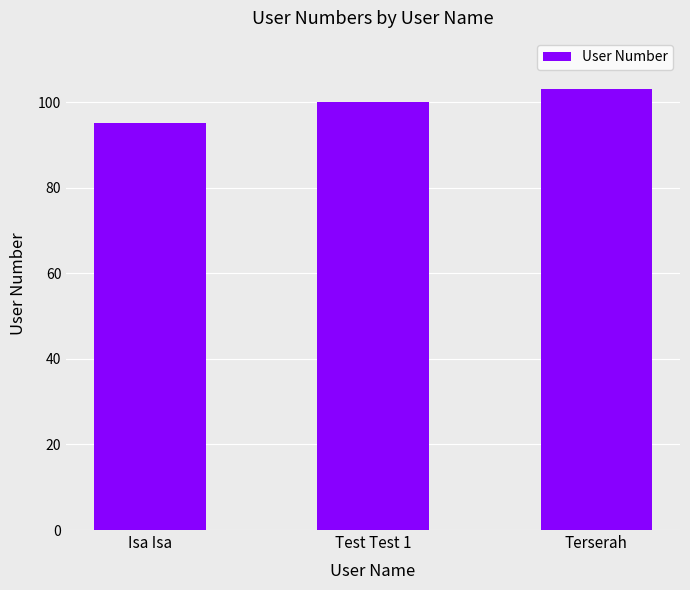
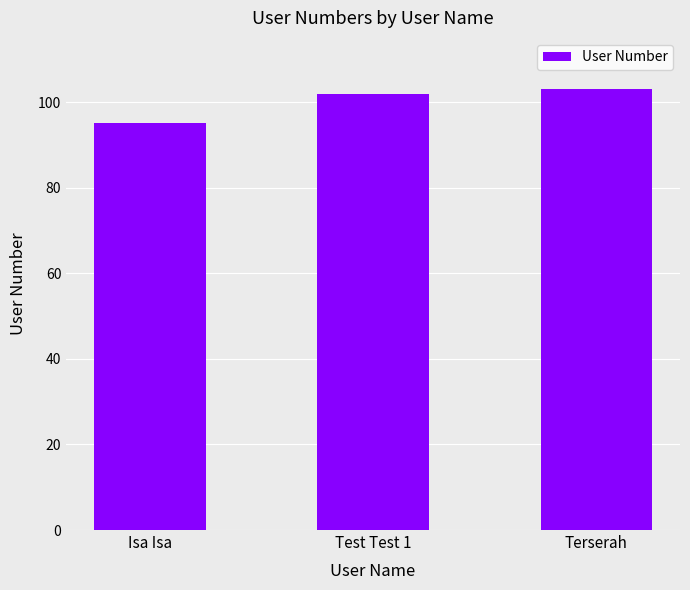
Test Test 1: 100 -> 102
